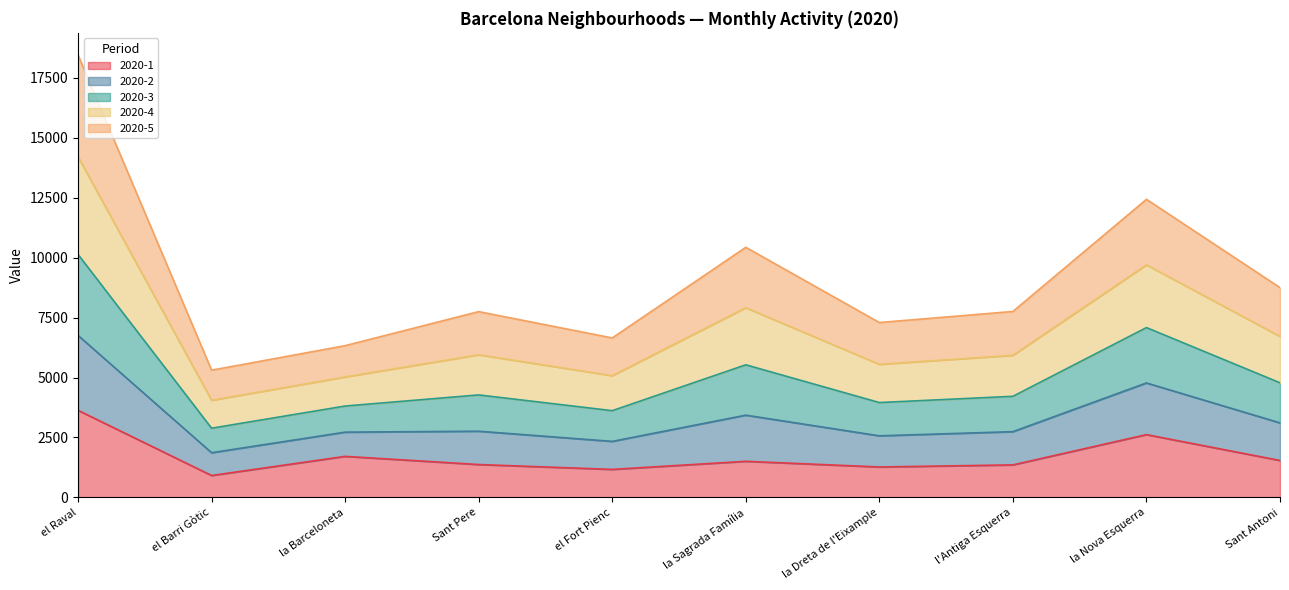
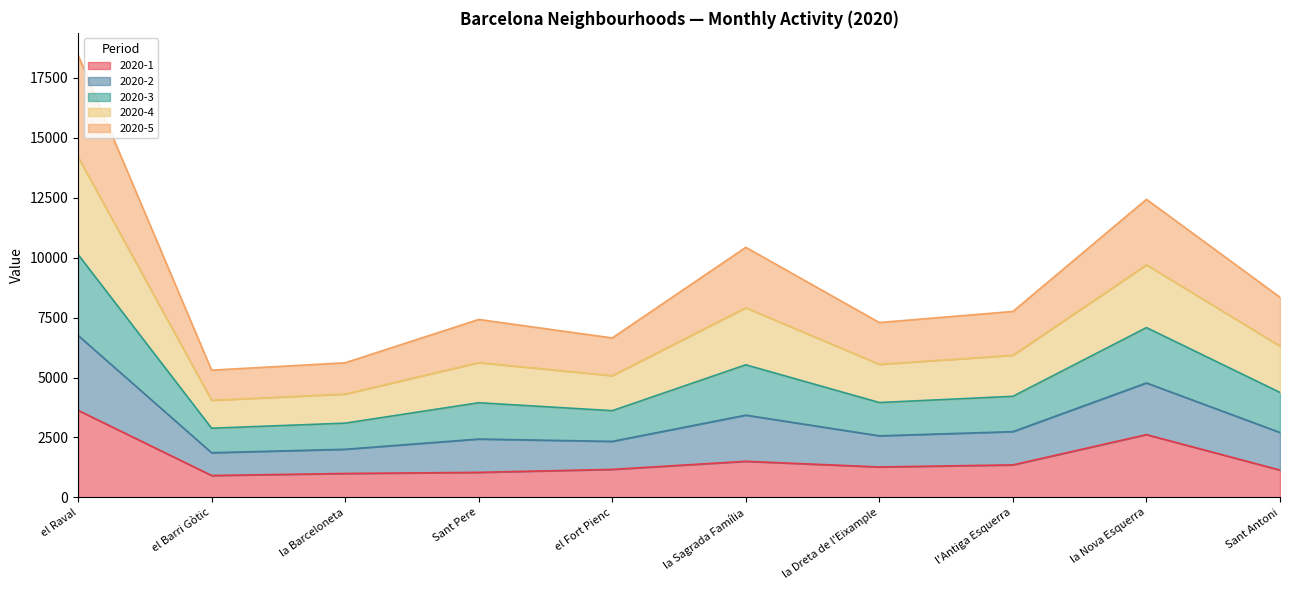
2020-1, la Barceloneta: 1700 -> 1000
2020-1, Sant Pere: 1400 -> 1000
2020-1, Sant Antoni: 1500 -> 1100
